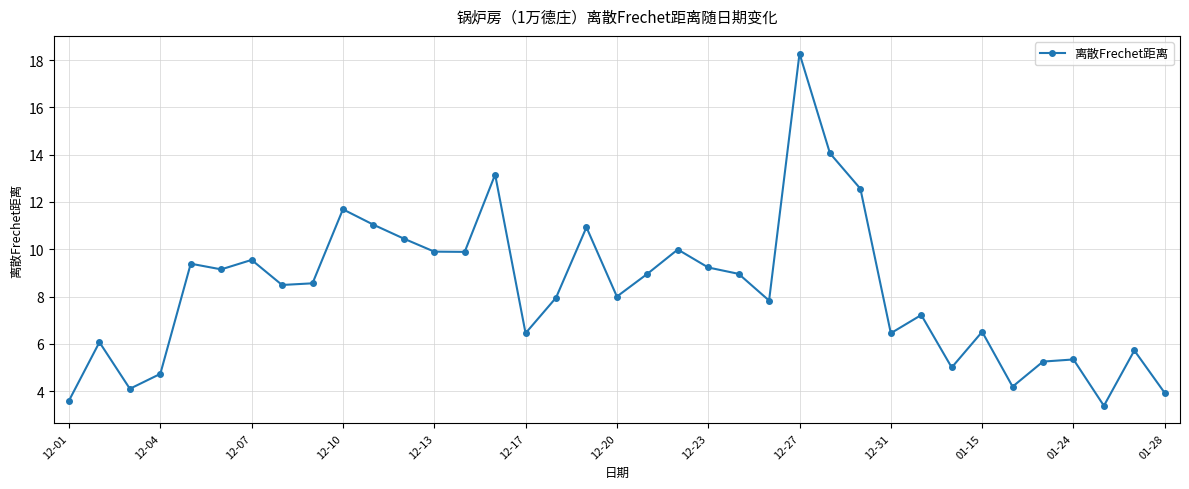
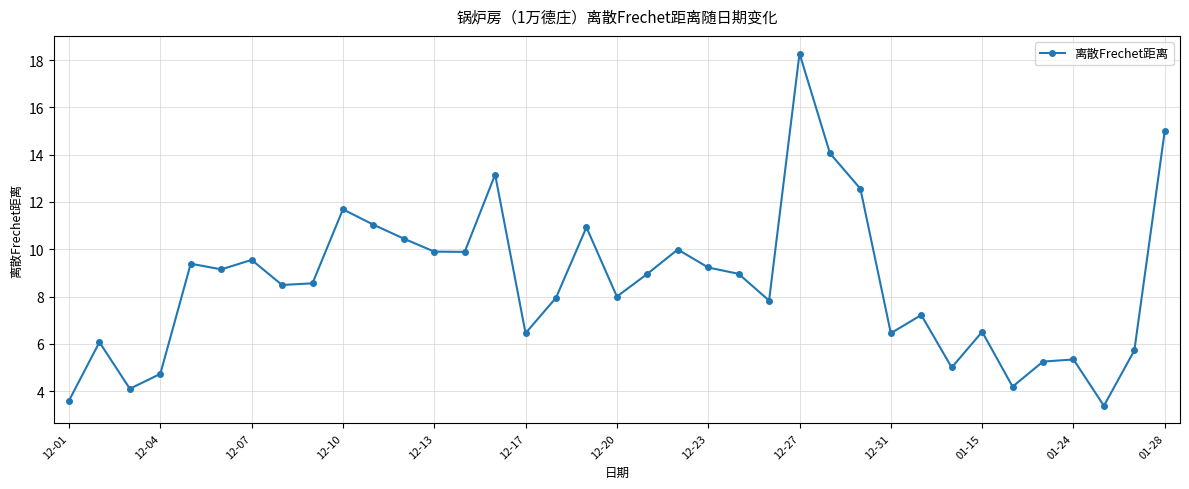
01-28: 3.9 -> 15.0
